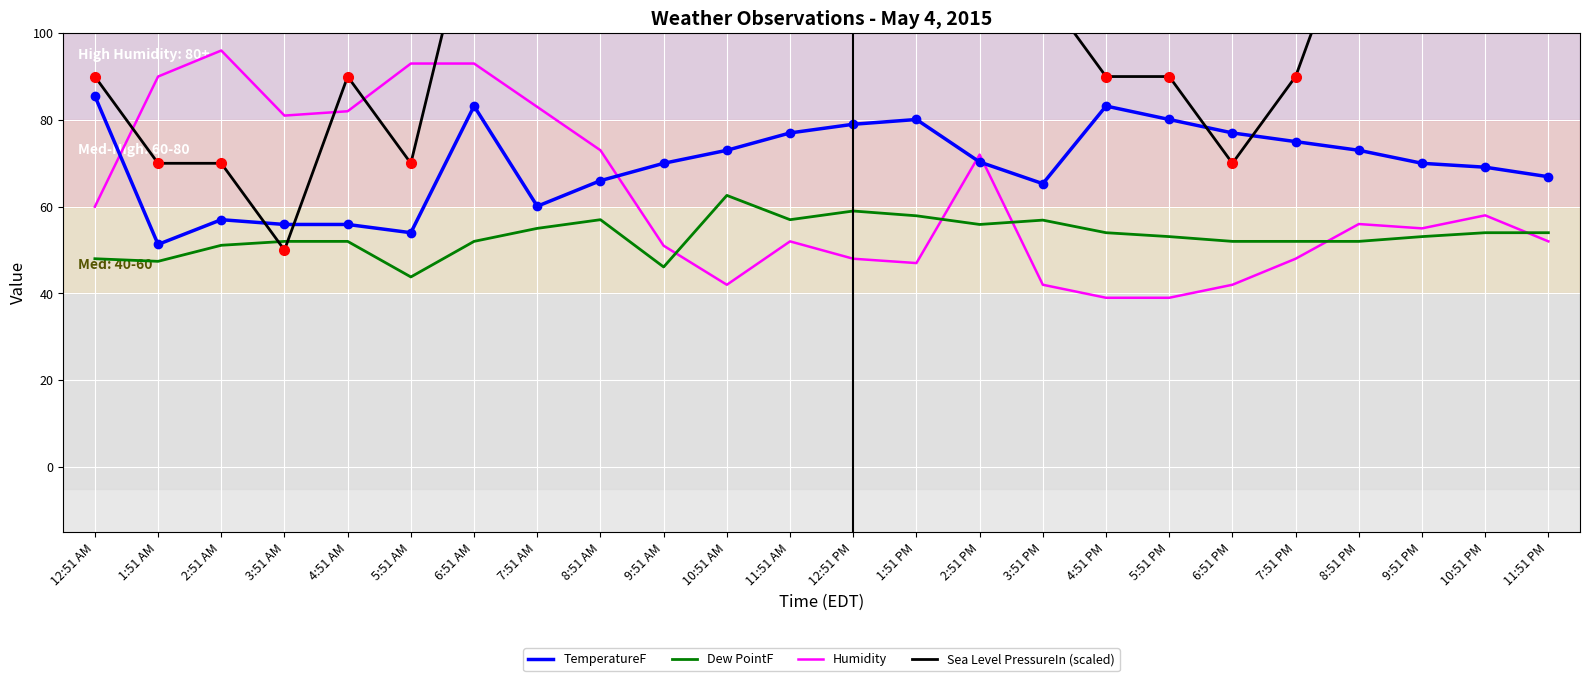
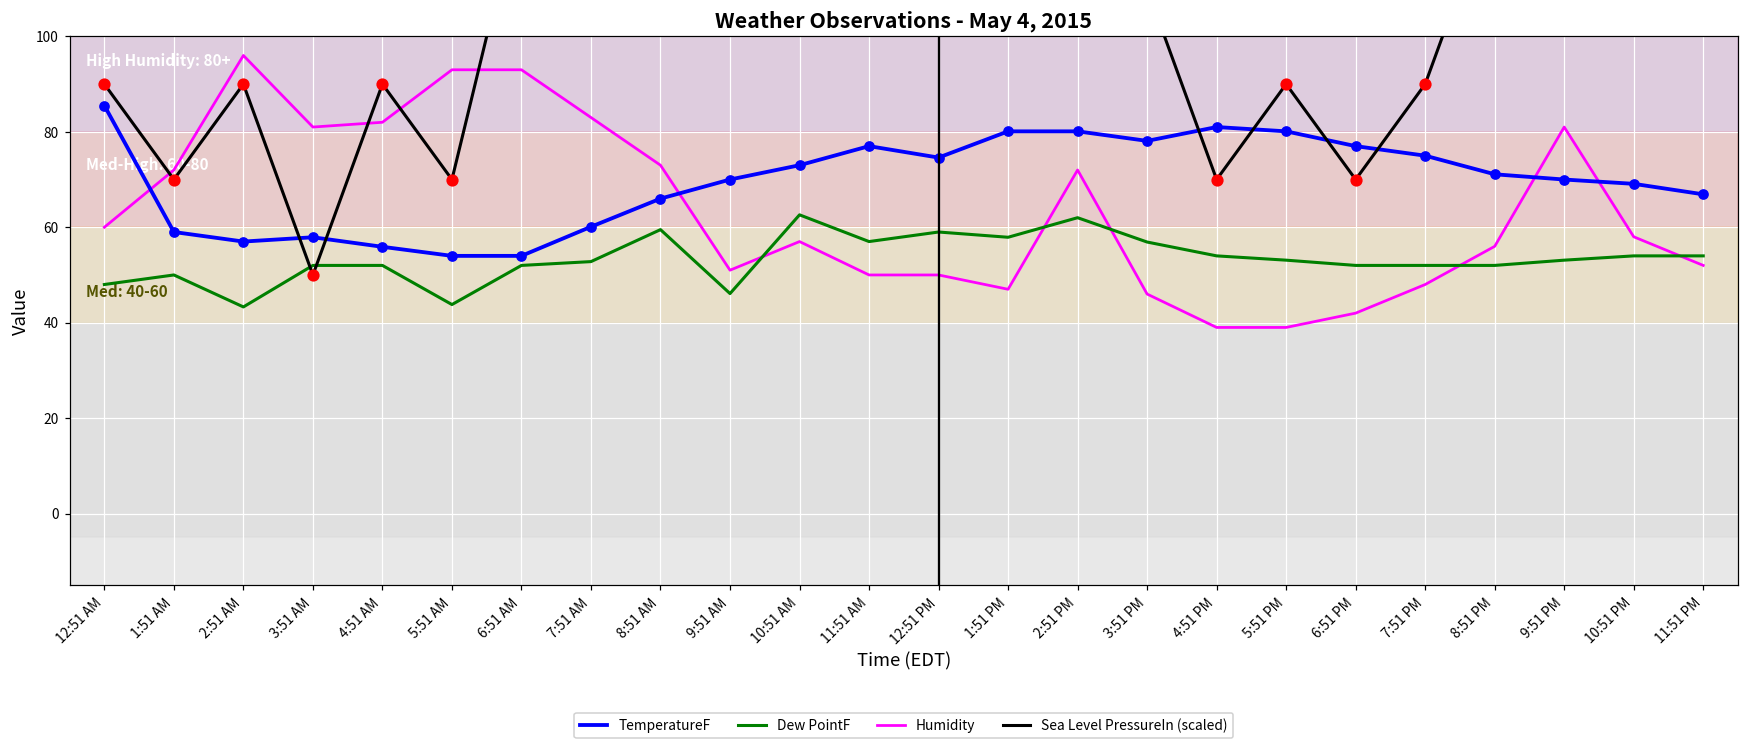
TemperatureF, 1:51 AM: 51 -> 59
Dew PointF, 1:51 AM: 47 -> 50
Humidity, 1:51 AM: 90 -> 72
Dew PointF, 2:51 AM: 51 -> 43
Sea Level PressureIn (scaled), 2:51 AM: 70 -> 90
TemperatureF, 3:51 AM: 56 -> 58
TemperatureF, 6:51 AM: 83 -> 54
Dew PointF, 7:51 AM: 55 -> 53
Dew PointF, 8:51 AM: 57 -> 60
Humidity, 10:51 AM: 42 -> 57
Humidity, 11:51 AM: 52 -> 50
TemperatureF, 12:51 PM: 79 -> 75
Humidity, 12:51 PM: 48 -> 50
TemperatureF, 2:51 PM: 70 -> 80
Dew PointF, 2:51 PM: 56 -> 62
TemperatureF, 3:51 PM: 65 -> 78
Humidity, 3:51 PM: 42 -> 46
TemperatureF, 4:51 PM: 83 -> 81
Sea Level PressureIn (scaled), 4:51 PM: 90 -> 70
TemperatureF, 8:51 PM: 73 -> 71
Humidity, 9:51 PM: 55 -> 81
